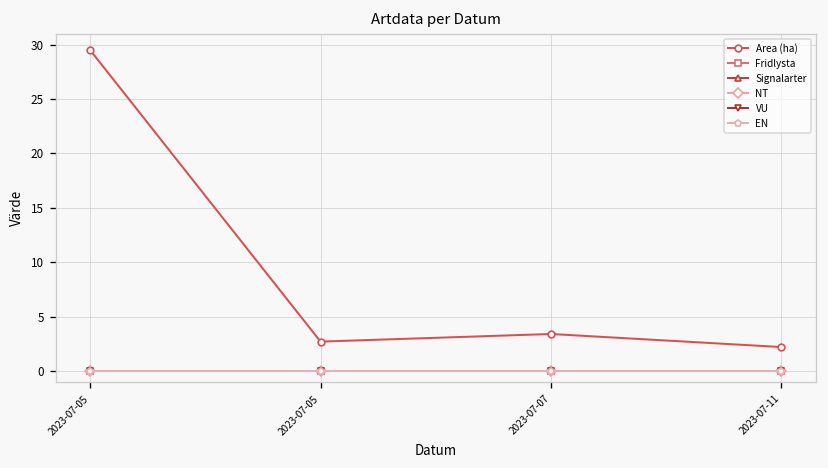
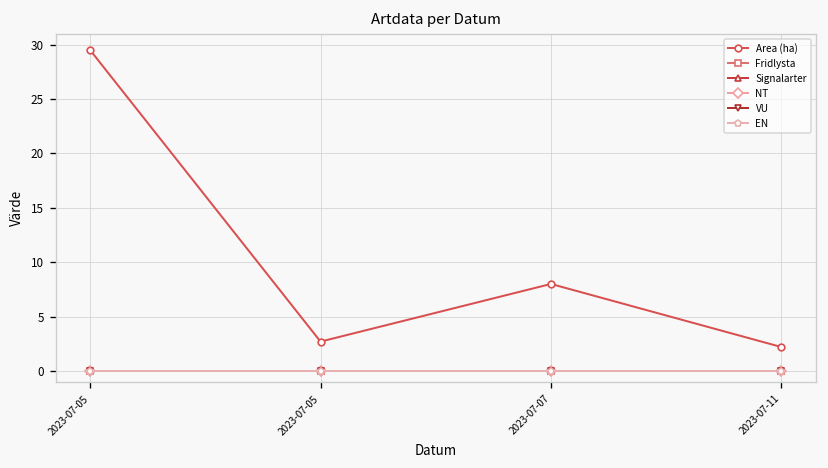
Area (ha), 2023-07-07: 3 -> 8
